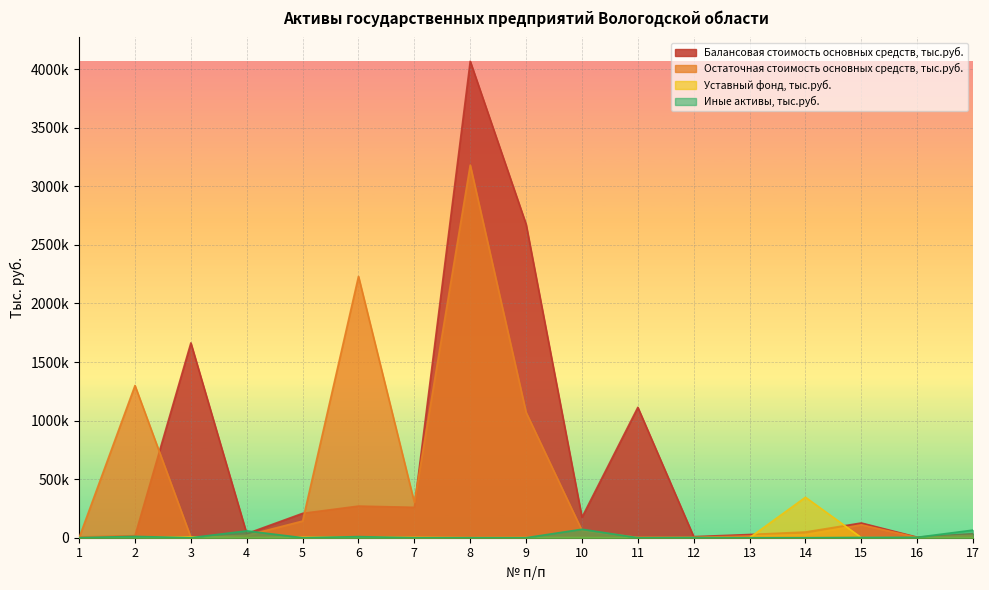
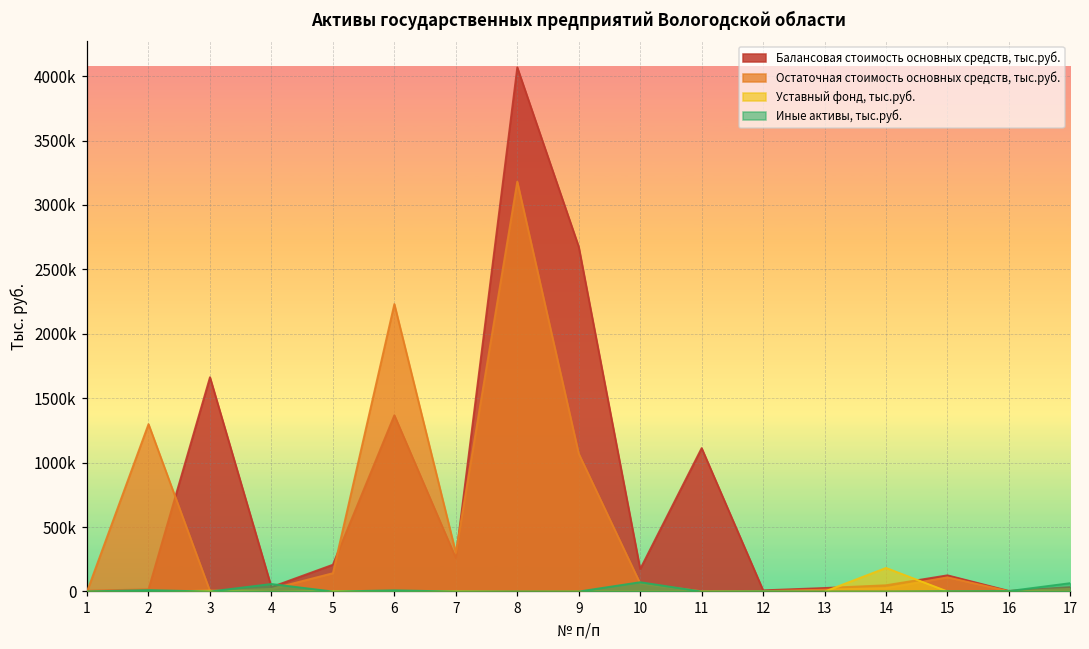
Балансовая стоимость основных средств, тыс.руб., 6: 270000 -> 1370000
Уставный фонд, тыс.руб., 14: 350000 -> 180000
